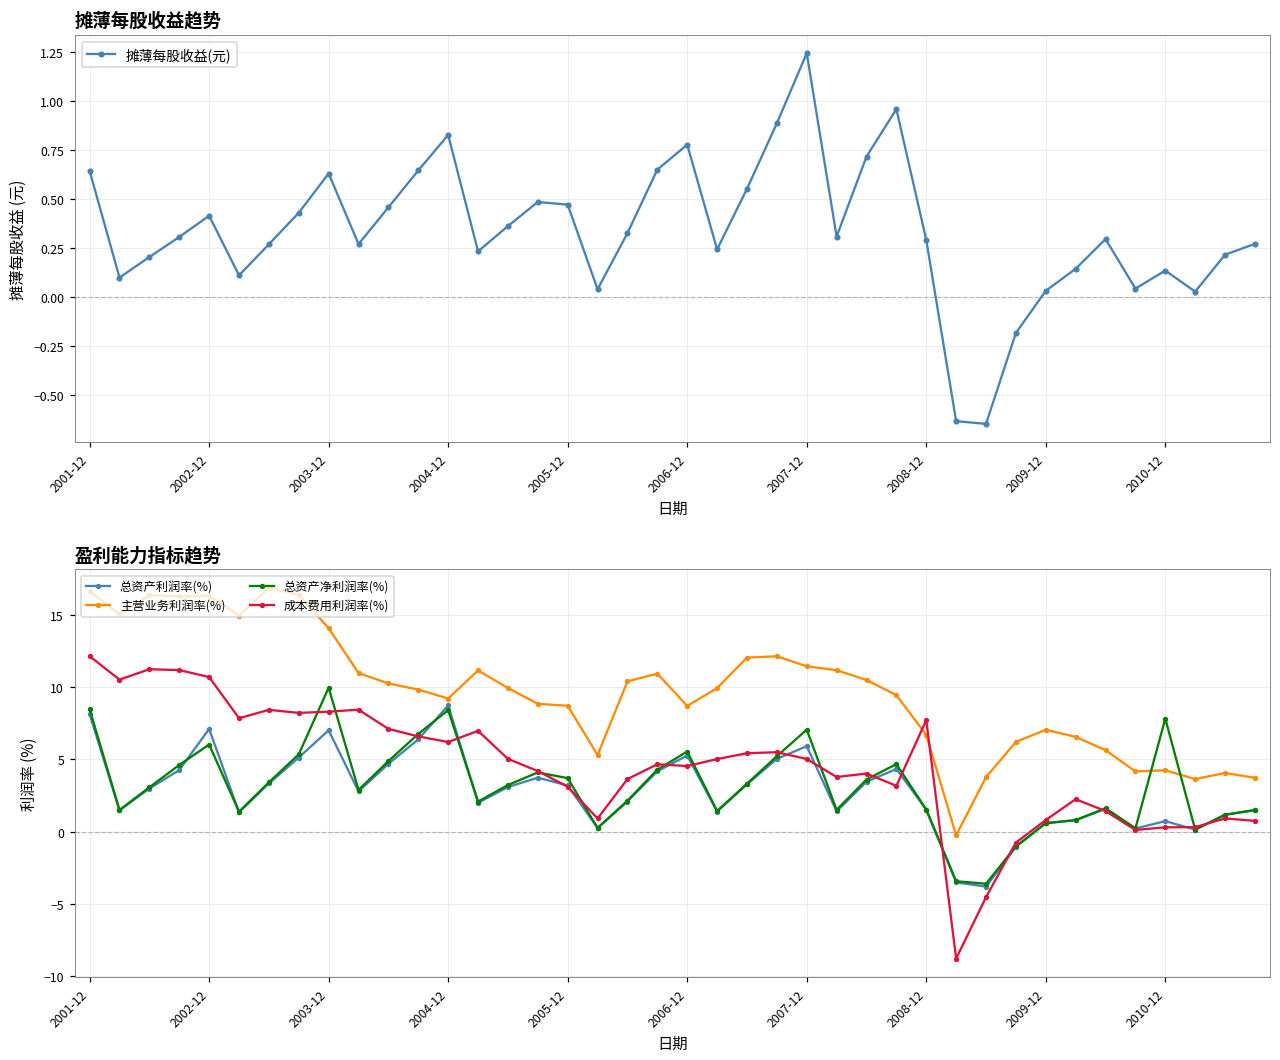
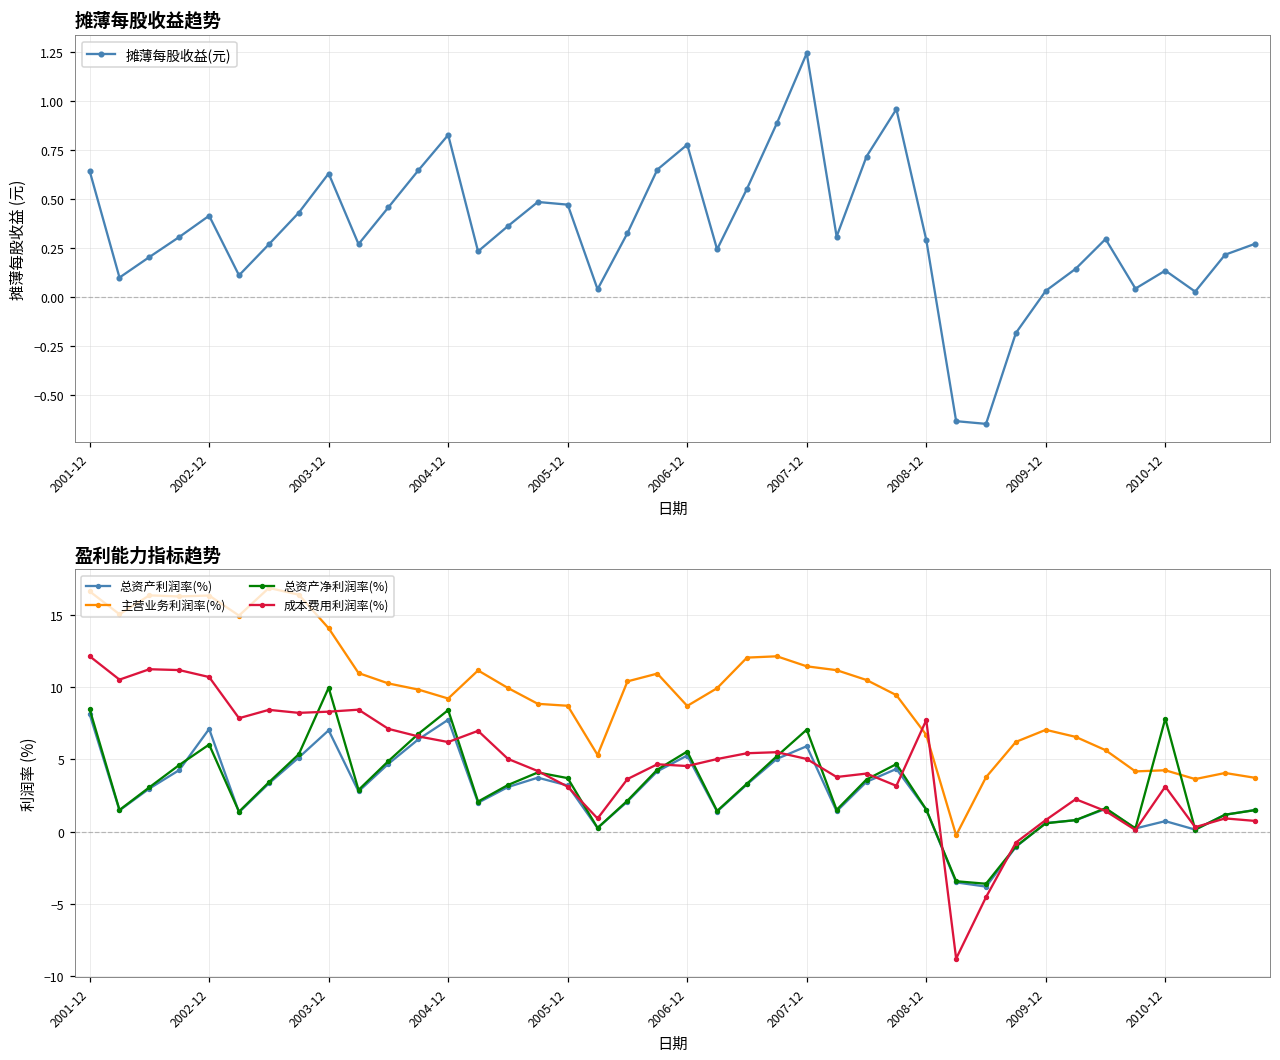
盈利能力指标趋势, 总资产利润率(%), 2004-12: 8.7 -> 7.7
盈利能力指标趋势, 成本费用利润率(%), 2010-12: 0.3 -> 3.1
